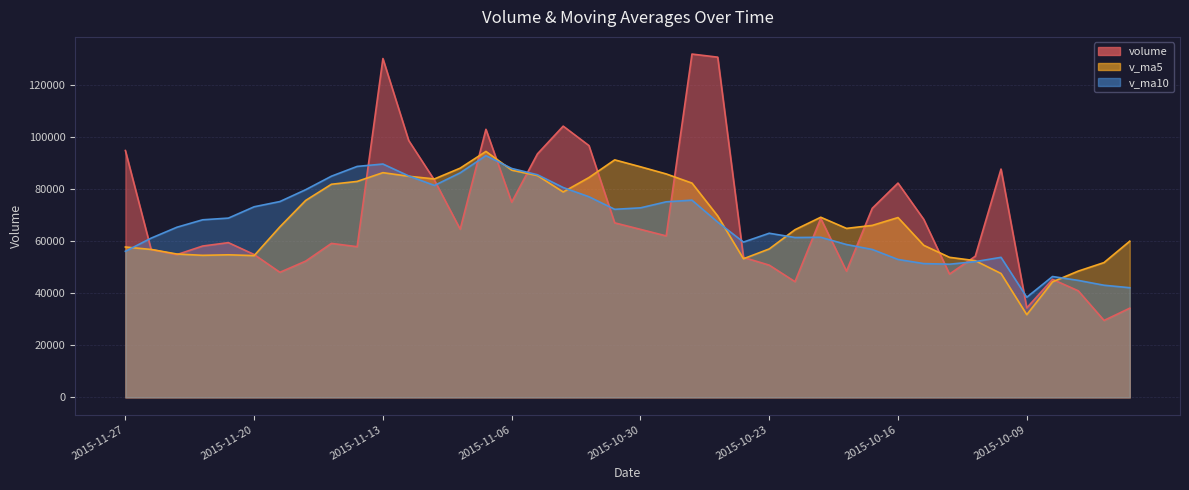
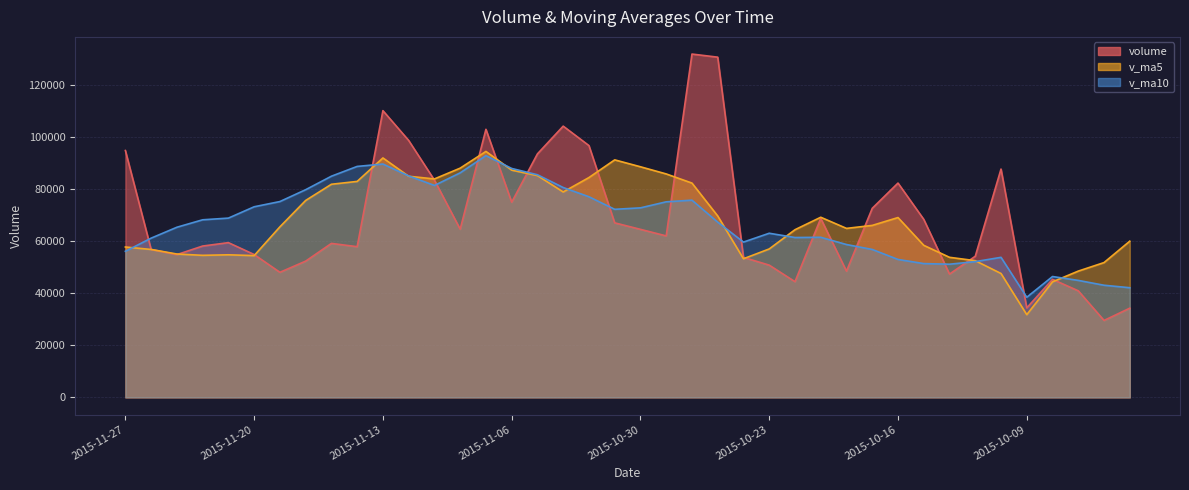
volume, 2015-11-13: 130000 -> 110000
v_ma5, 2015-11-13: 86000 -> 92000
